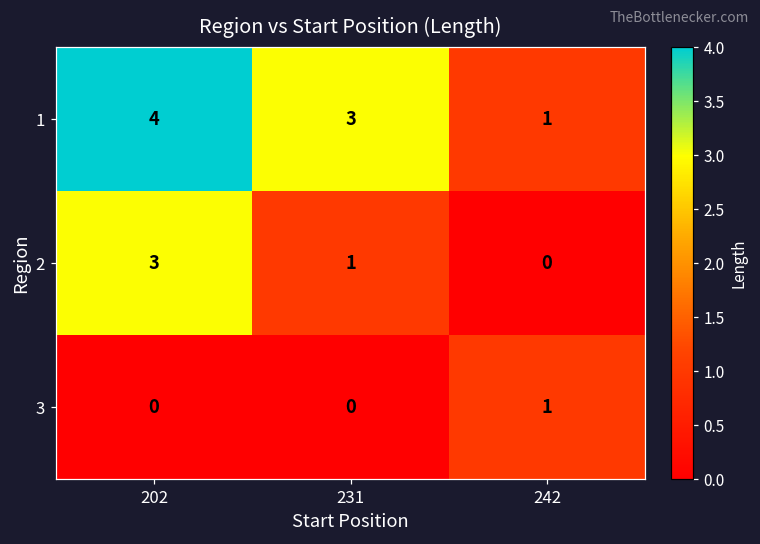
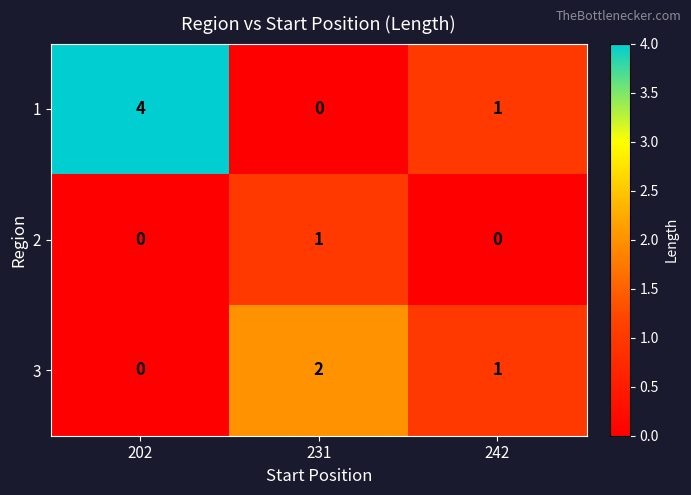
1, 231: 3 -> 0
2, 202: 3 -> 0
3, 231: 0 -> 2
